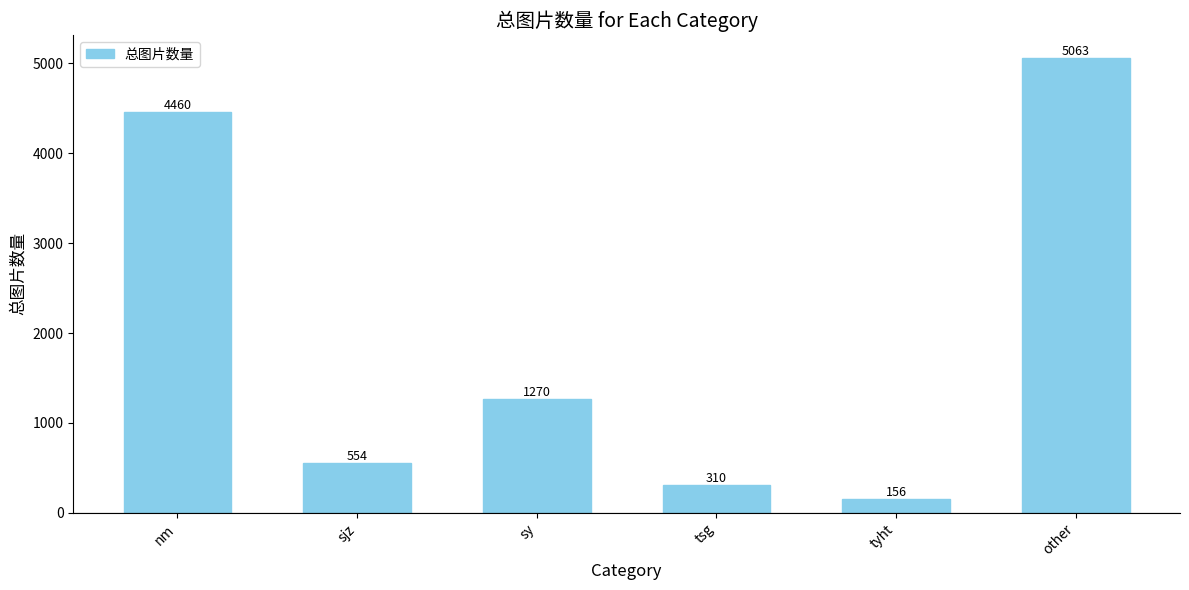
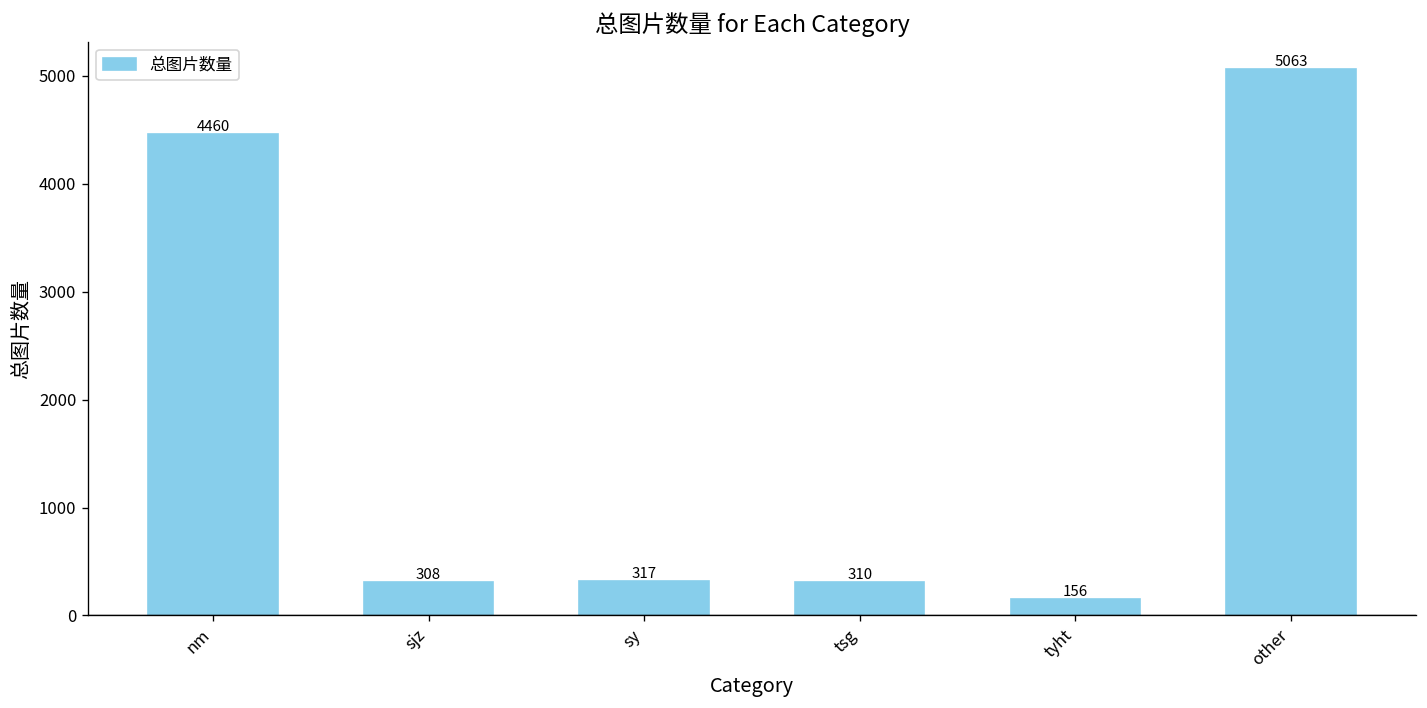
sjz: 554 -> 308
sy: 1270 -> 317
